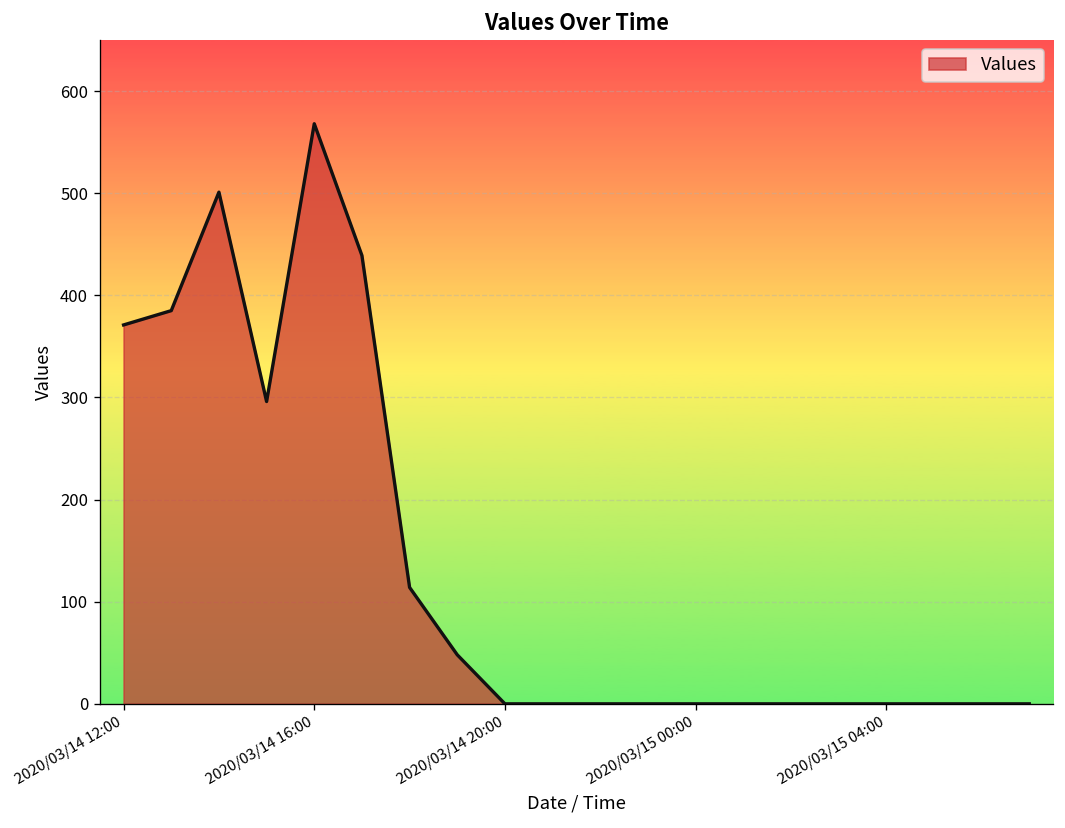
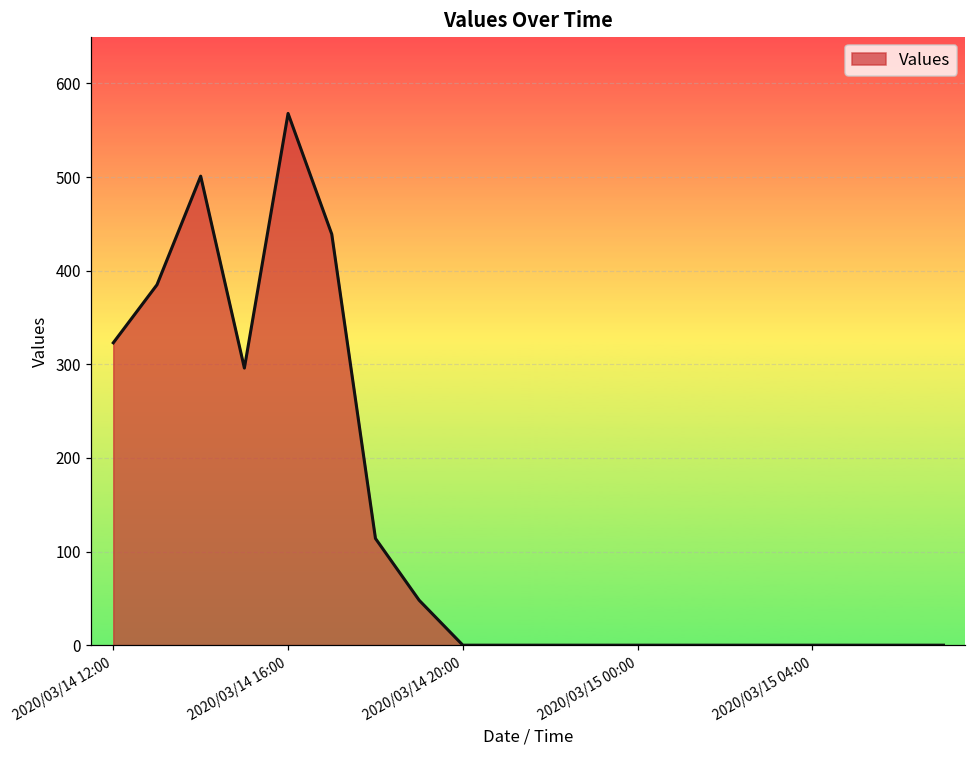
2020/03/14 12:00: 370 -> 320
